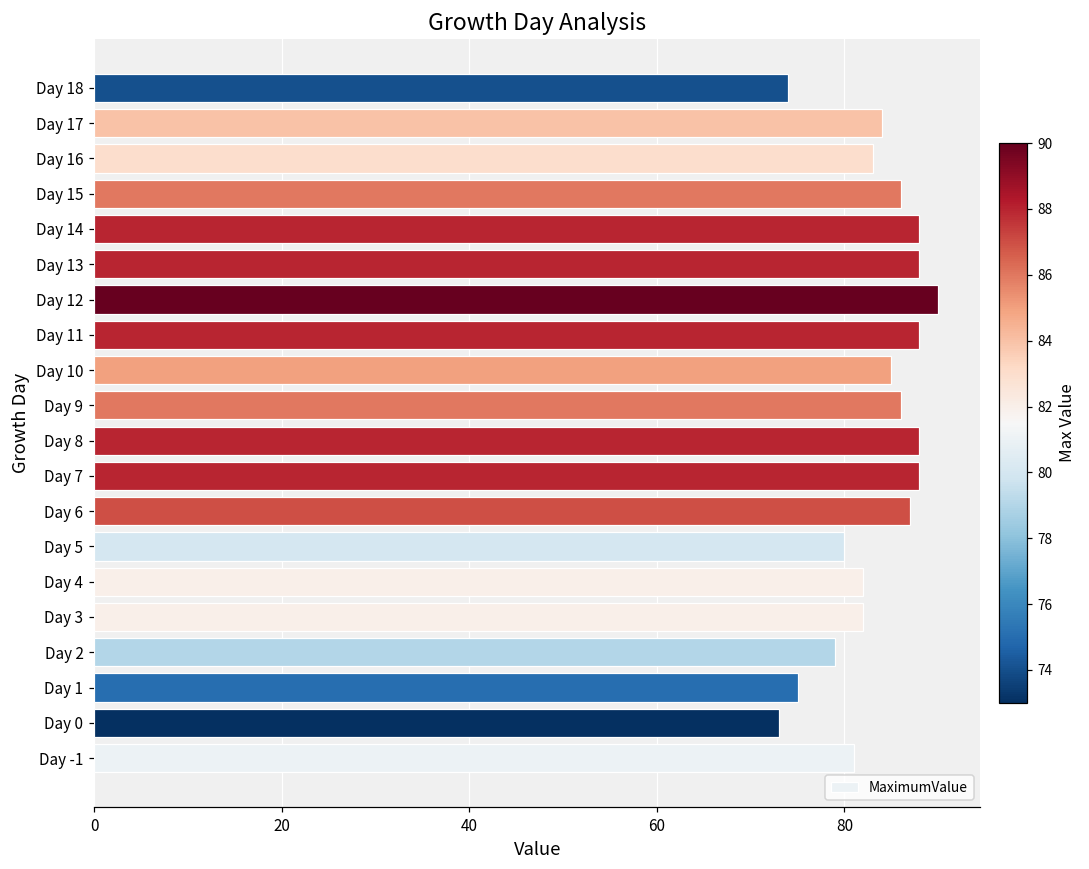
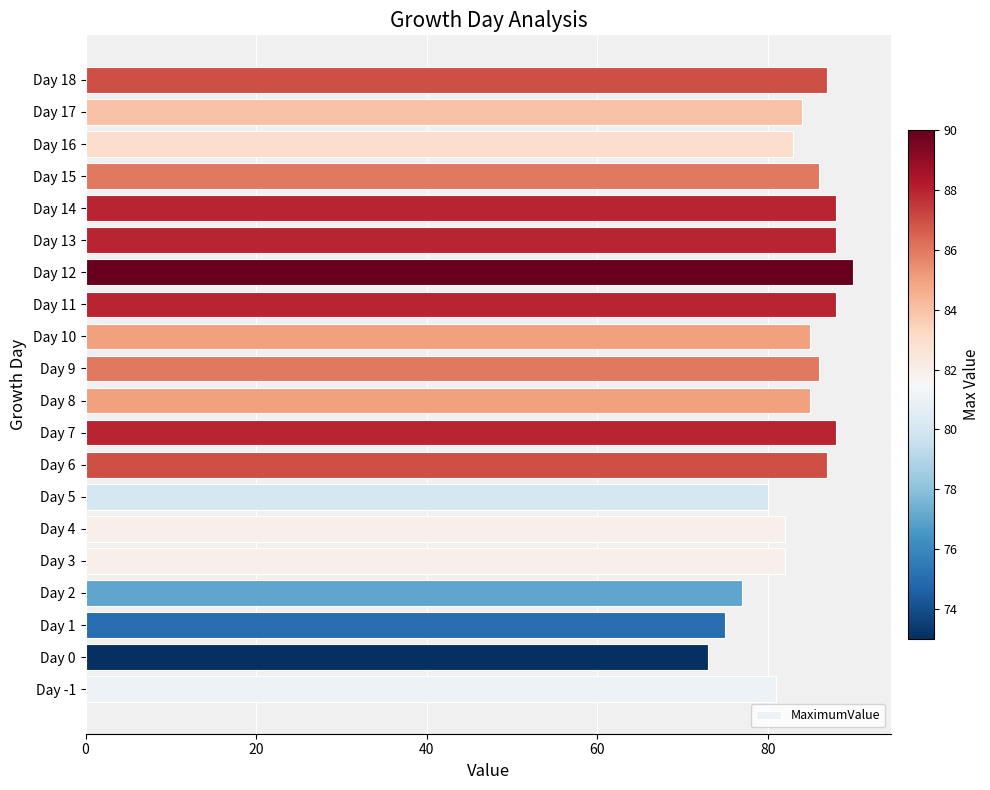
Day 18: 74 -> 87
Day 8: 88 -> 85
Day 2: 79 -> 77
